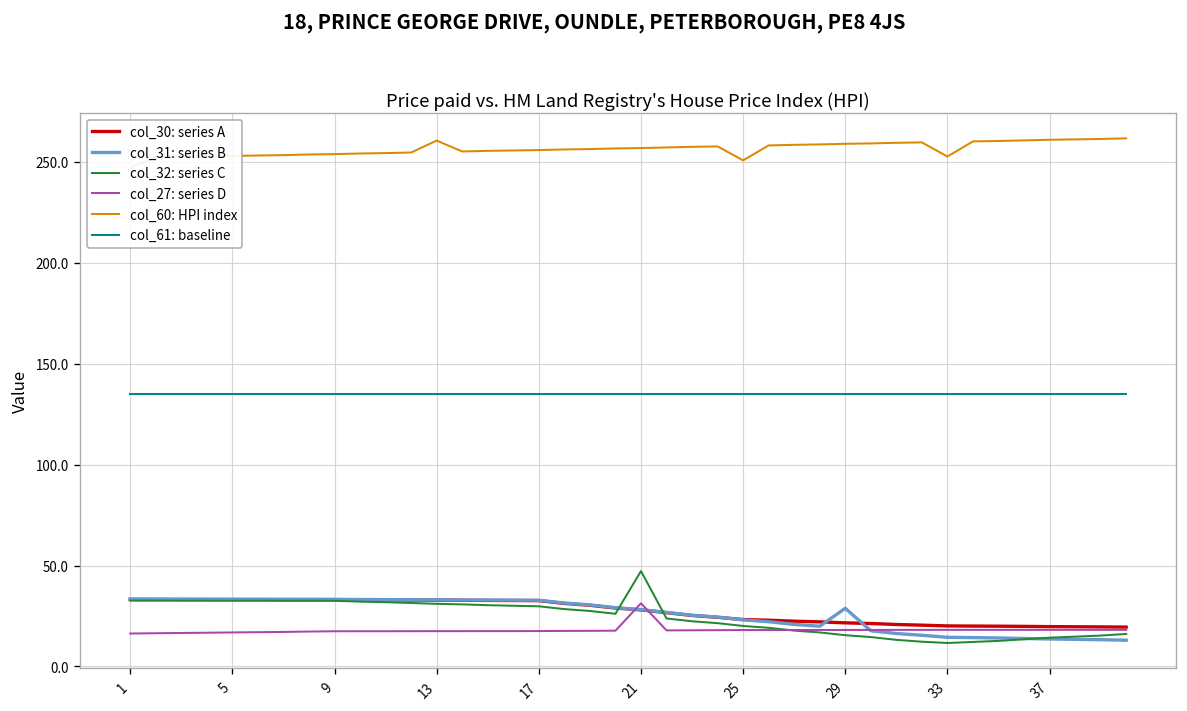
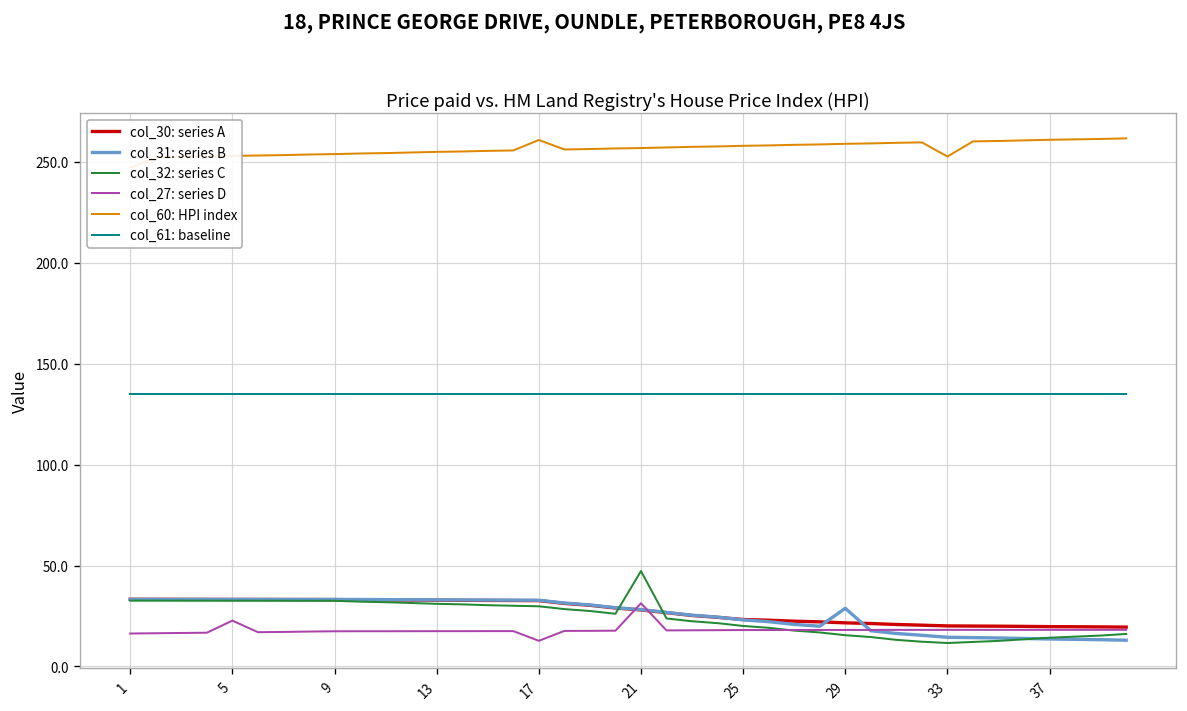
col_27: series D, 5: 17 -> 23
col_60: HPI index, 13: 261 -> 255
col_27: series D, 17: 18 -> 13
col_60: HPI index, 17: 256 -> 261
col_60: HPI index, 25: 251 -> 258
